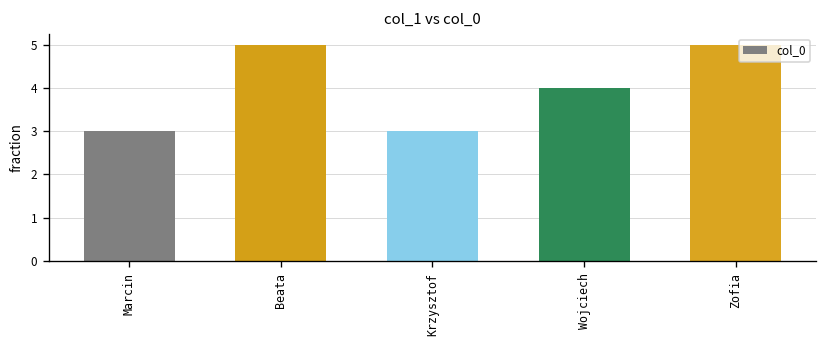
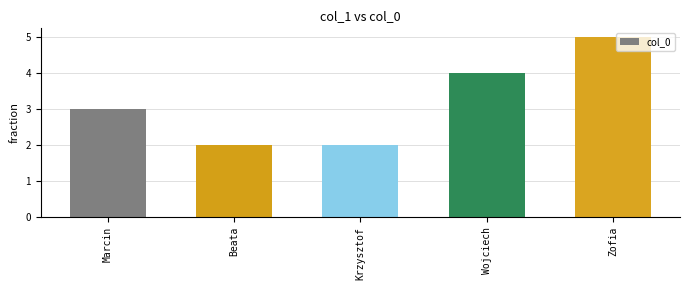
Beata: 5 -> 2
Krzysztof: 3 -> 2
